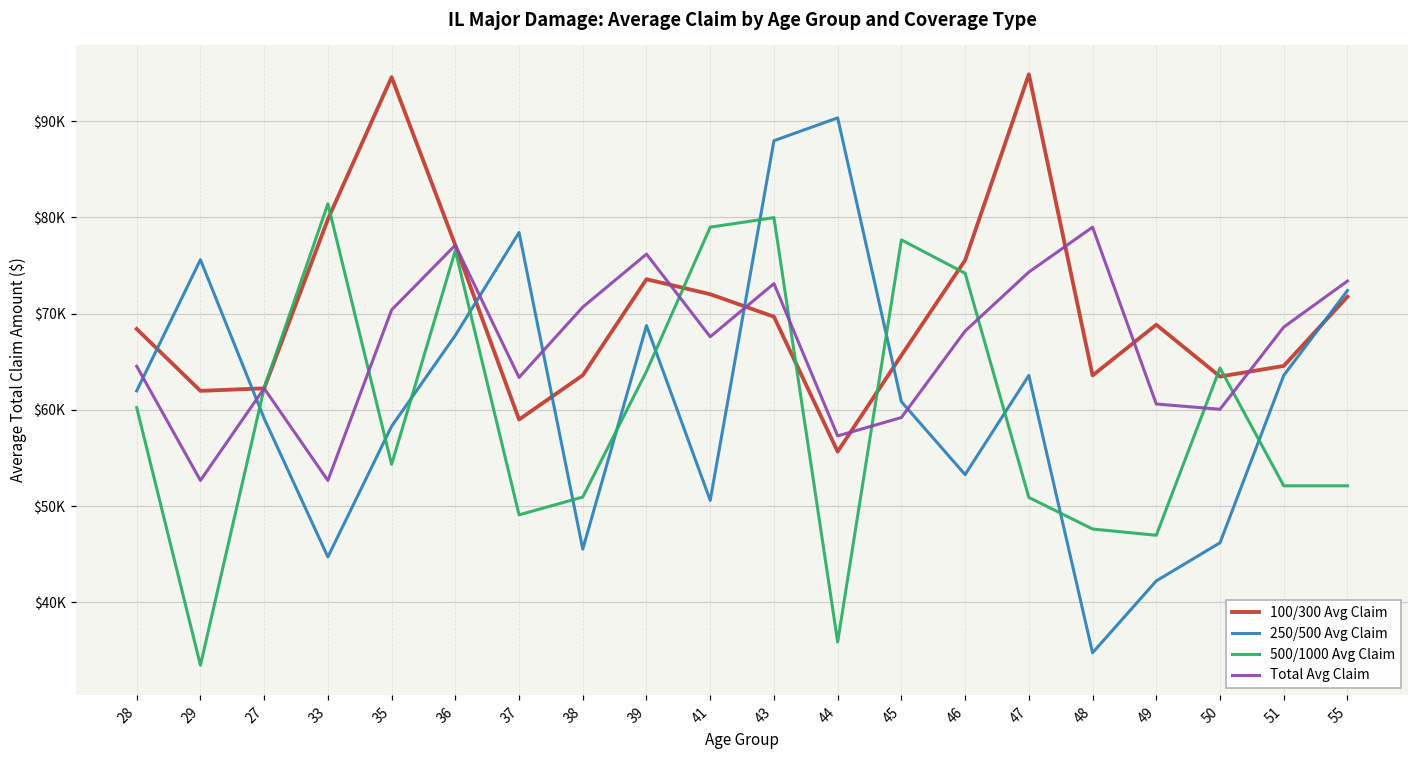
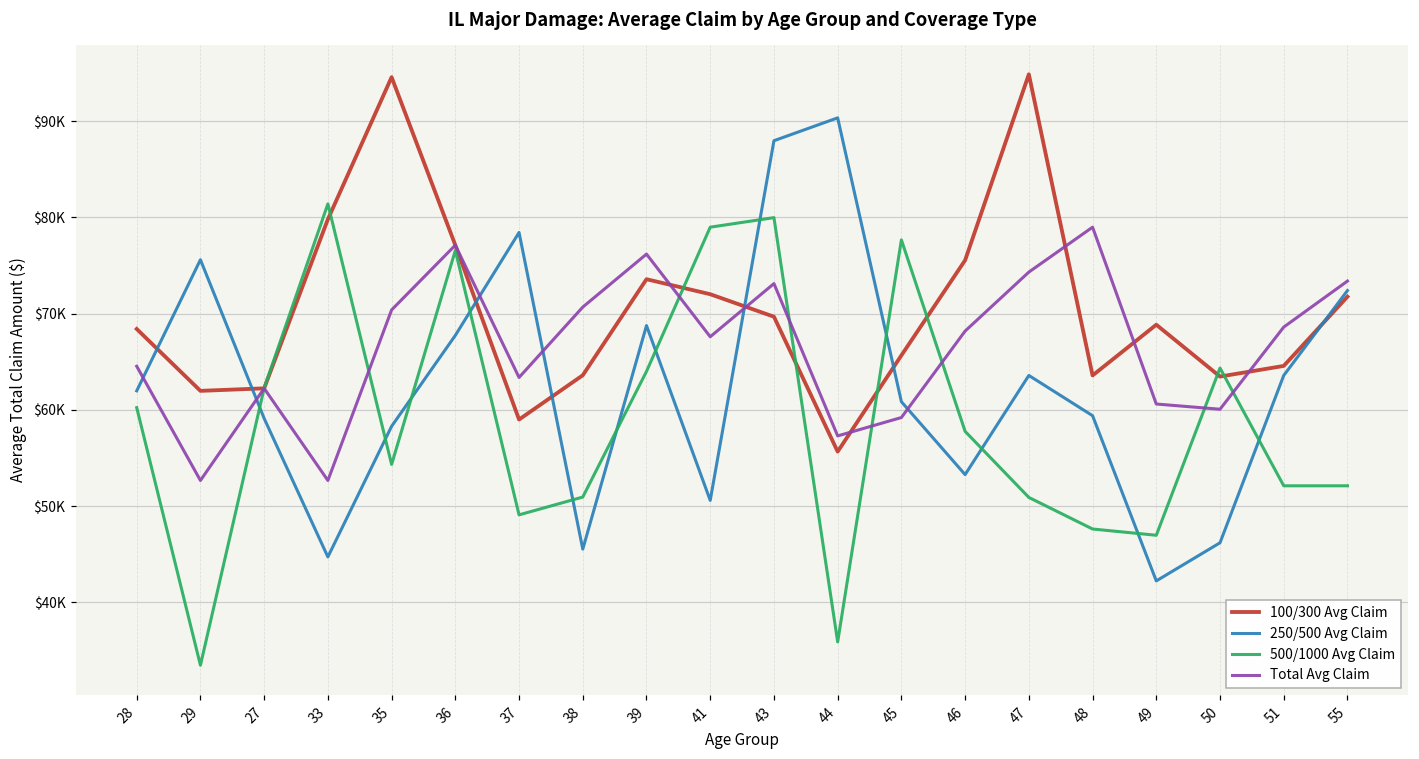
500/1000 Avg Claim, 46: $74000 -> $58000
250/500 Avg Claim, 48: $35000 -> $59000
